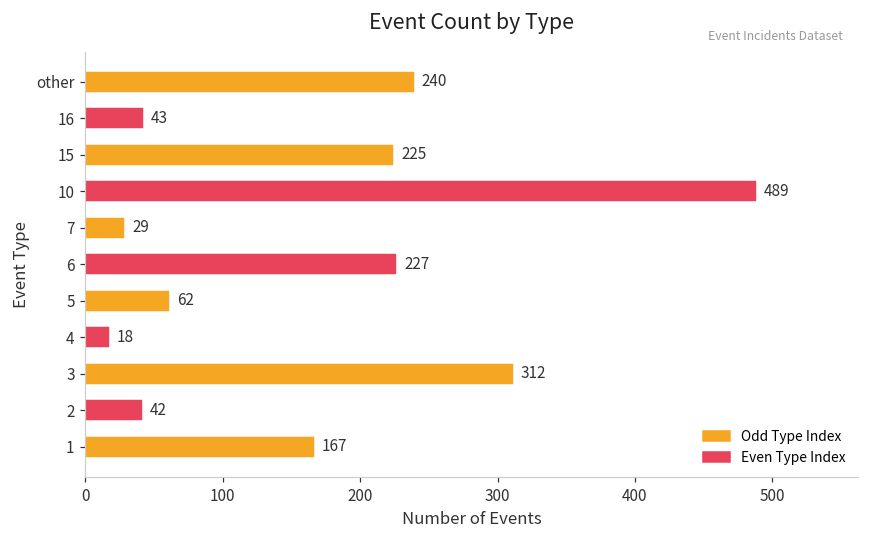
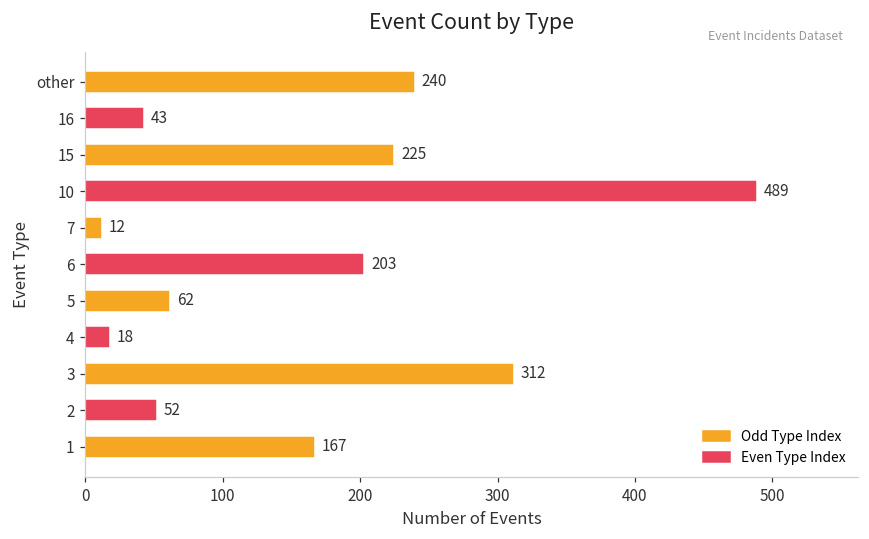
7: 29 -> 12
6: 227 -> 203
2: 42 -> 52
